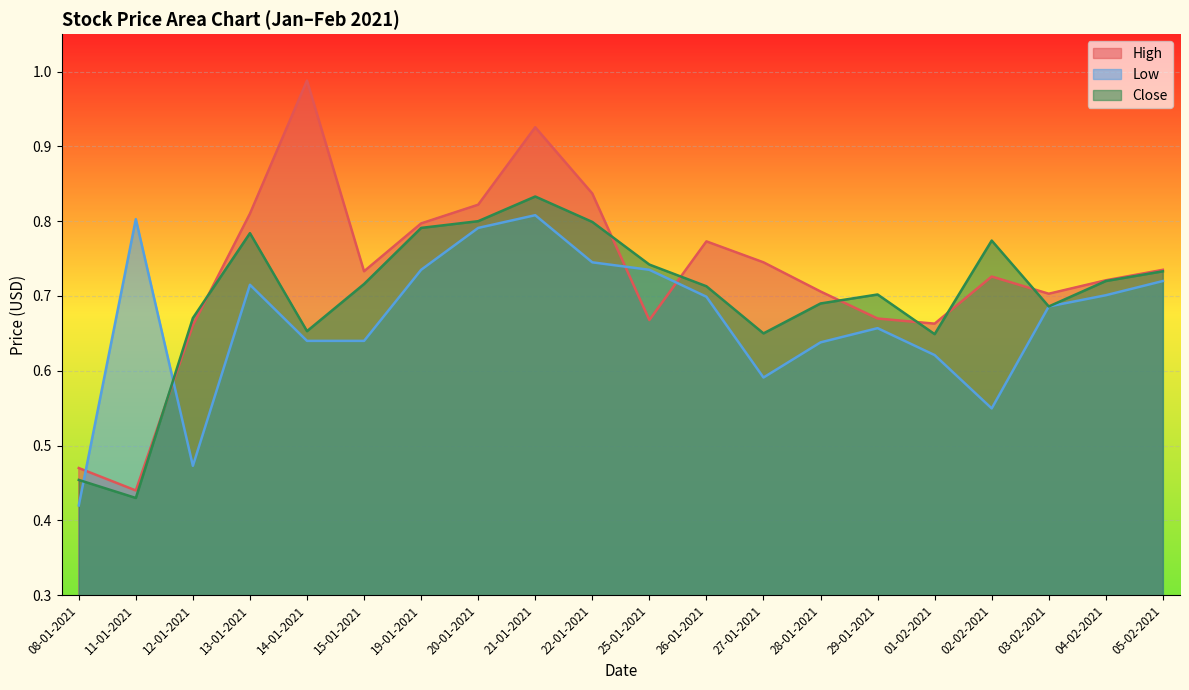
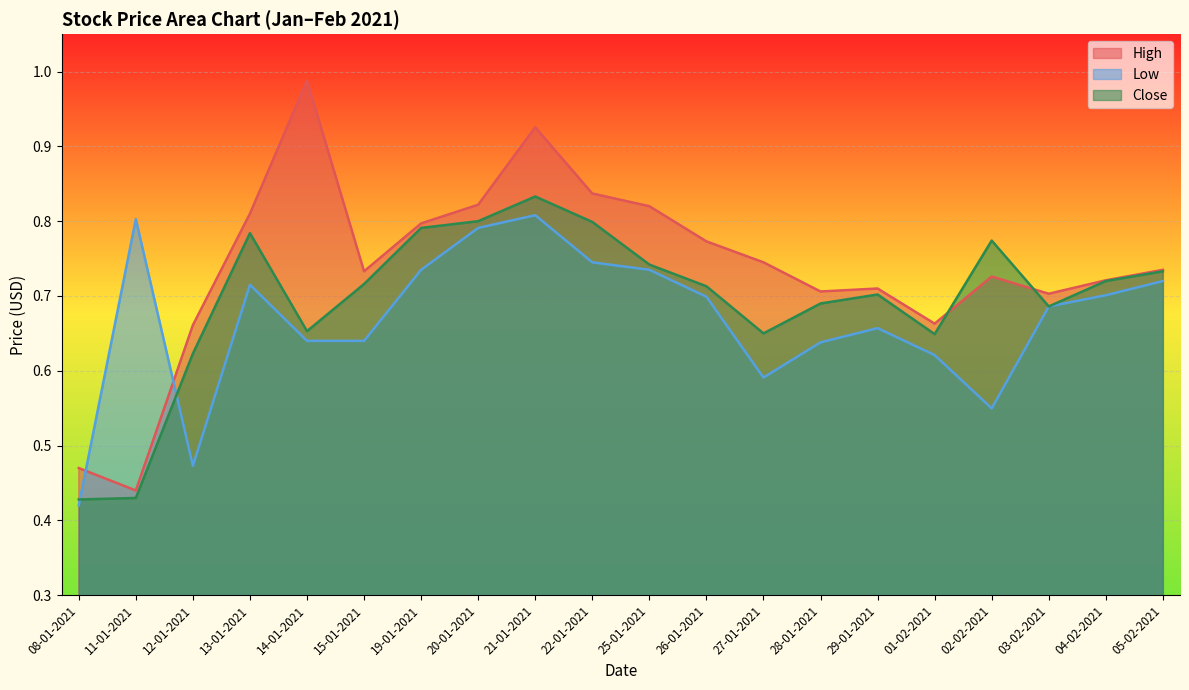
Close, 08-01-2021: 0.45 -> 0.43
Close, 12-01-2021: 0.67 -> 0.62
High, 25-01-2021: 0.67 -> 0.82
High, 29-01-2021: 0.67 -> 0.71
